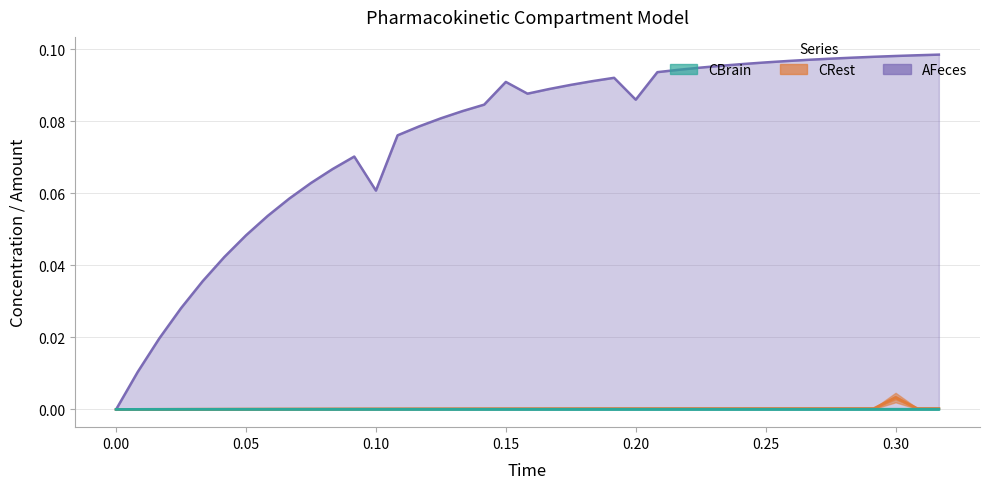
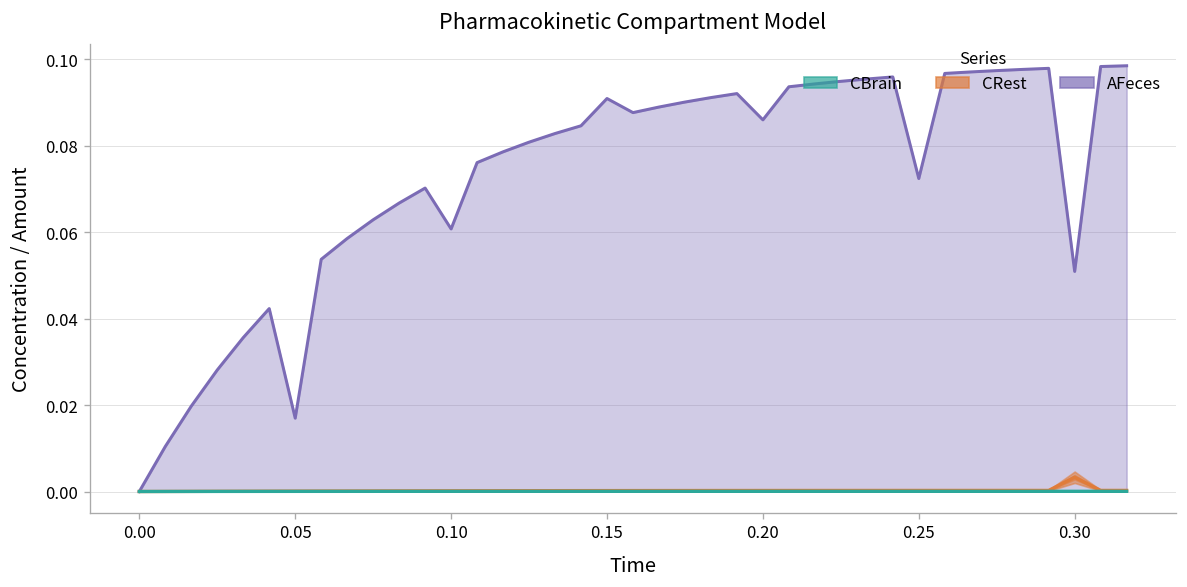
AFeces, 0.05: 0.048 -> 0.017
AFeces, 0.25: 0.096 -> 0.072
AFeces, 0.30: 0.098 -> 0.051
